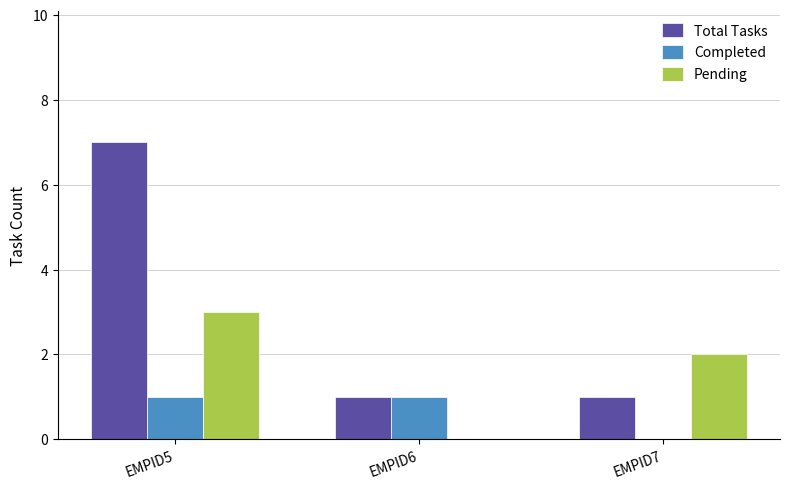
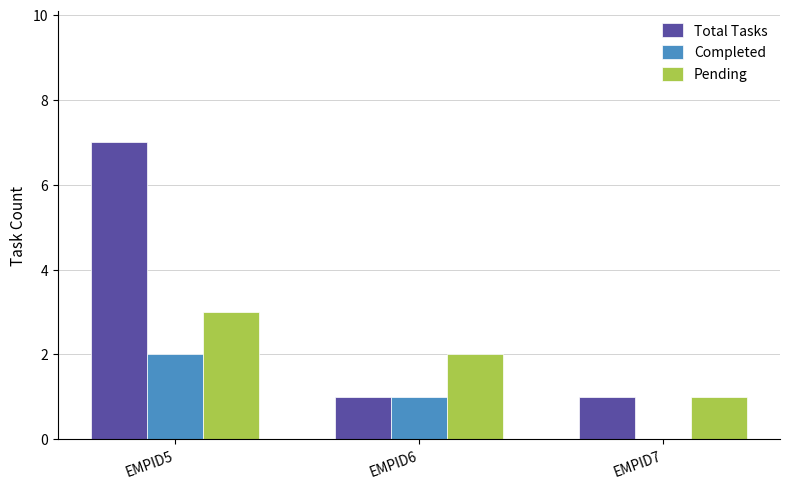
Completed, EMPID5: 1 -> 2
Pending, EMPID6: 0 -> 2
Pending, EMPID7: 2 -> 1
